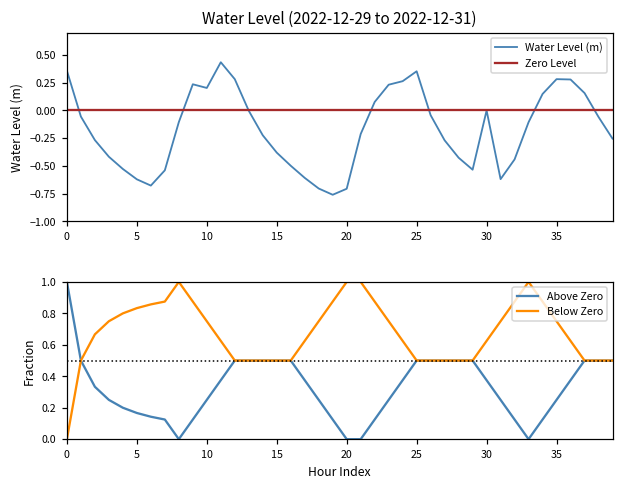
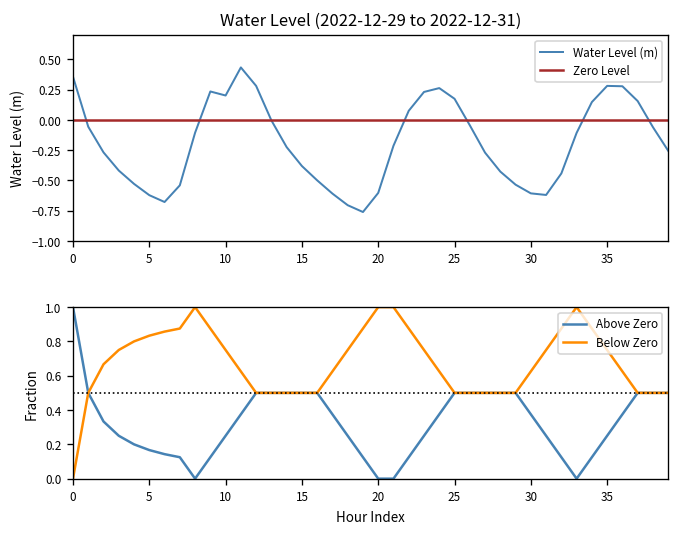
Water Level (2022-12-29 to 2022-12-31), 20: -0.71 -> -0.60
Water Level (2022-12-29 to 2022-12-31), 25: 0.35 -> 0.17
Water Level (2022-12-29 to 2022-12-31), 30: 0.00 -> -0.61
